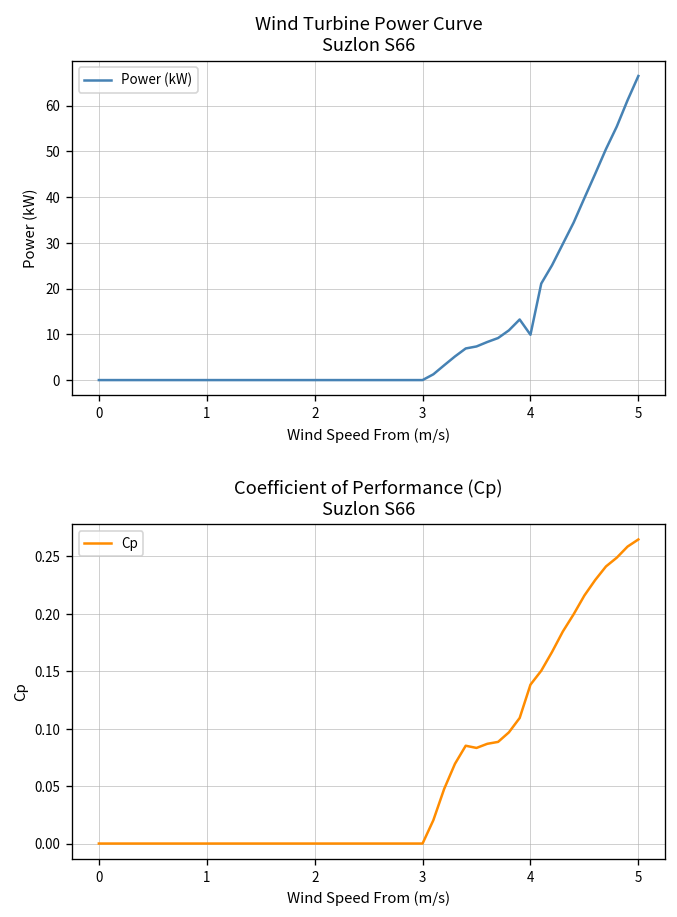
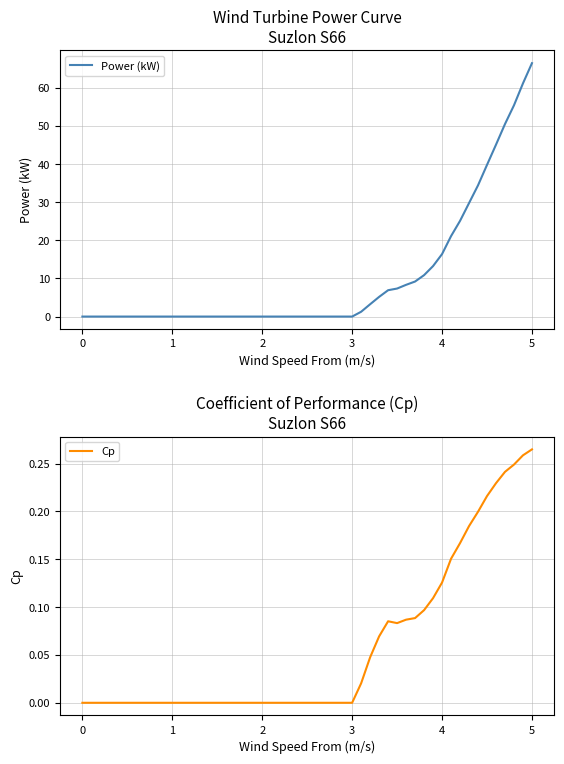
Wind Turbine Power Curve Suzlon S66, 4: 10 -> 16
Coefficient of Performance (Cp) Suzlon S66, 4: 0.14 -> 0.13
